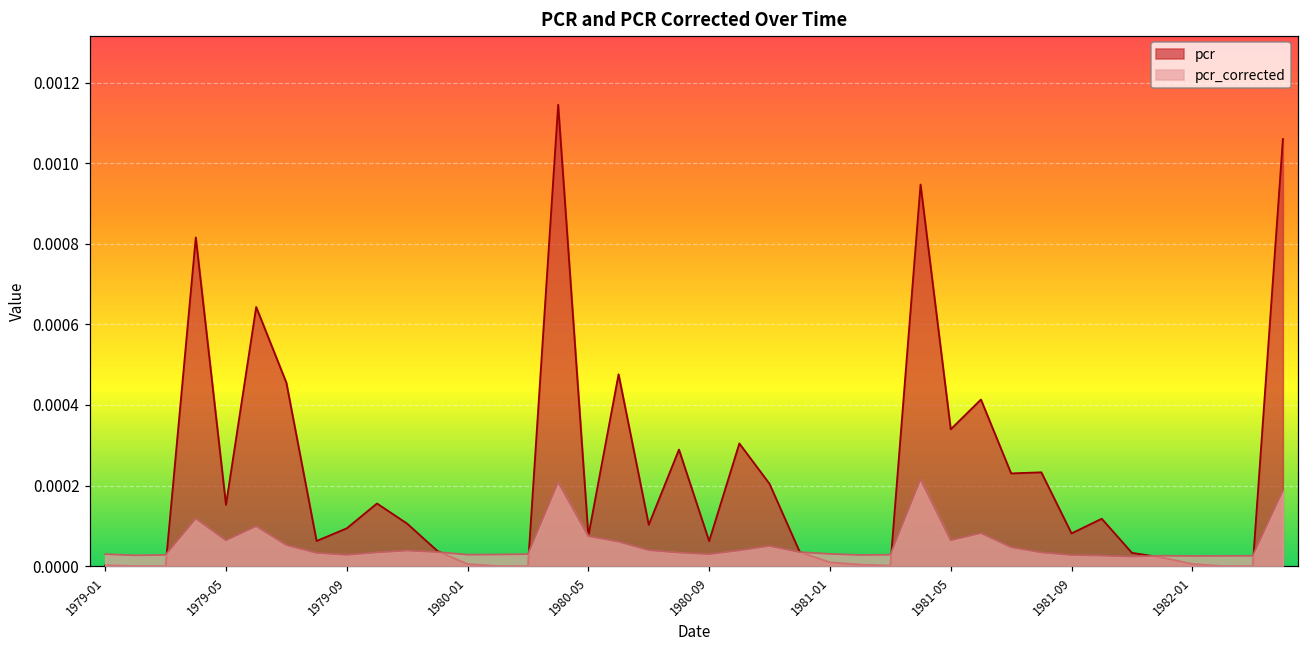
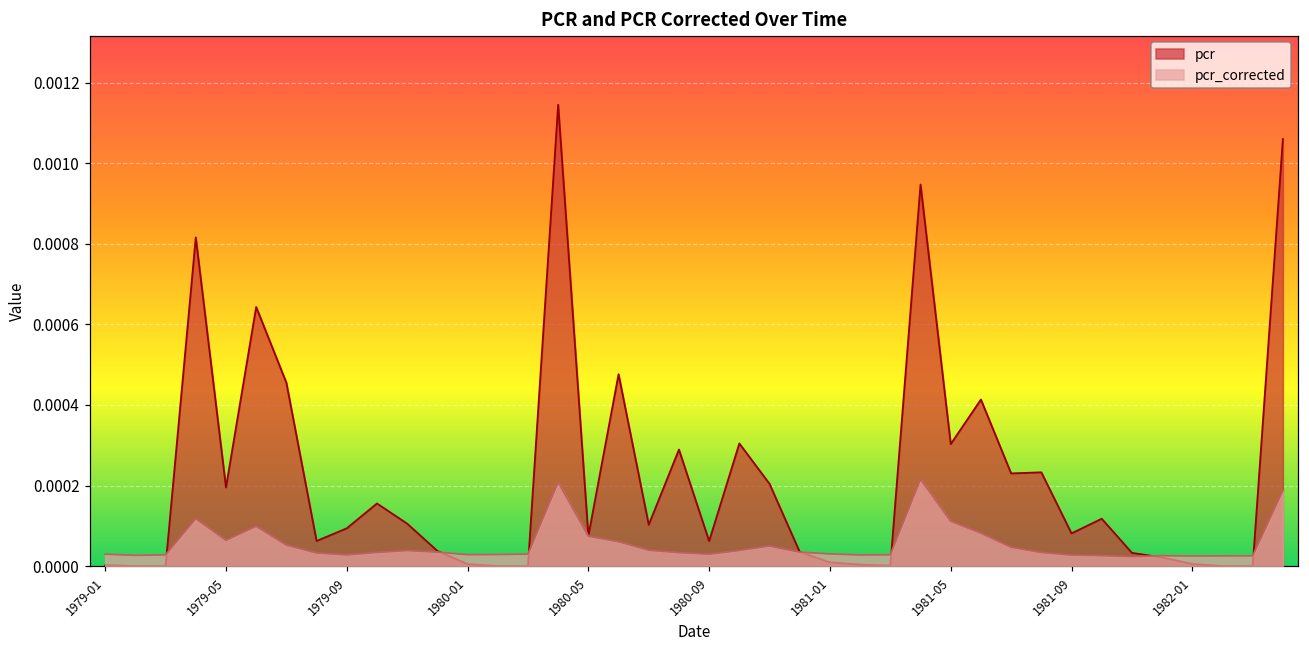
pcr, 1979-05: 0.00015 -> 0.00020
pcr, 1981-05: 0.00034 -> 0.00030
pcr_corrected, 1981-05: 0.00006 -> 0.00011
